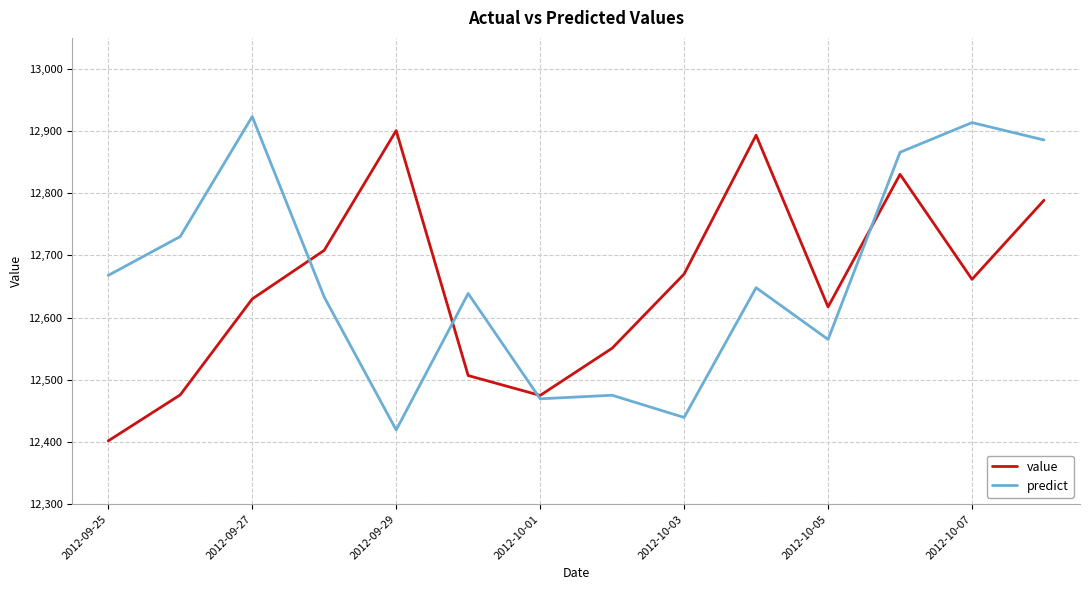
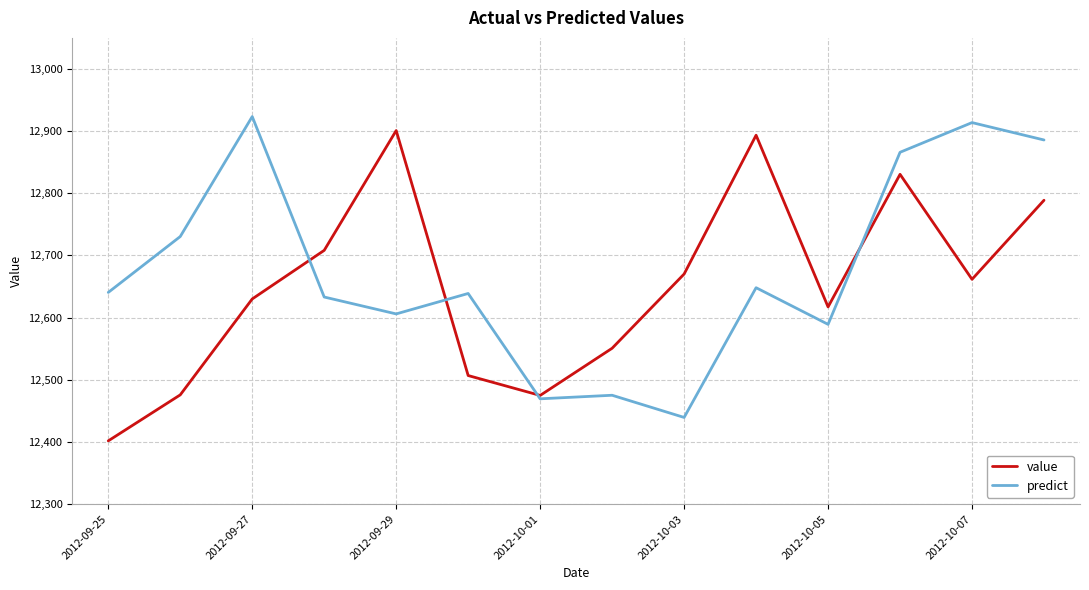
predict, 2012-09-25: 12,670 -> 12,640
predict, 2012-09-29: 12,420 -> 12,610
predict, 2012-10-05: 12,560 -> 12,590
